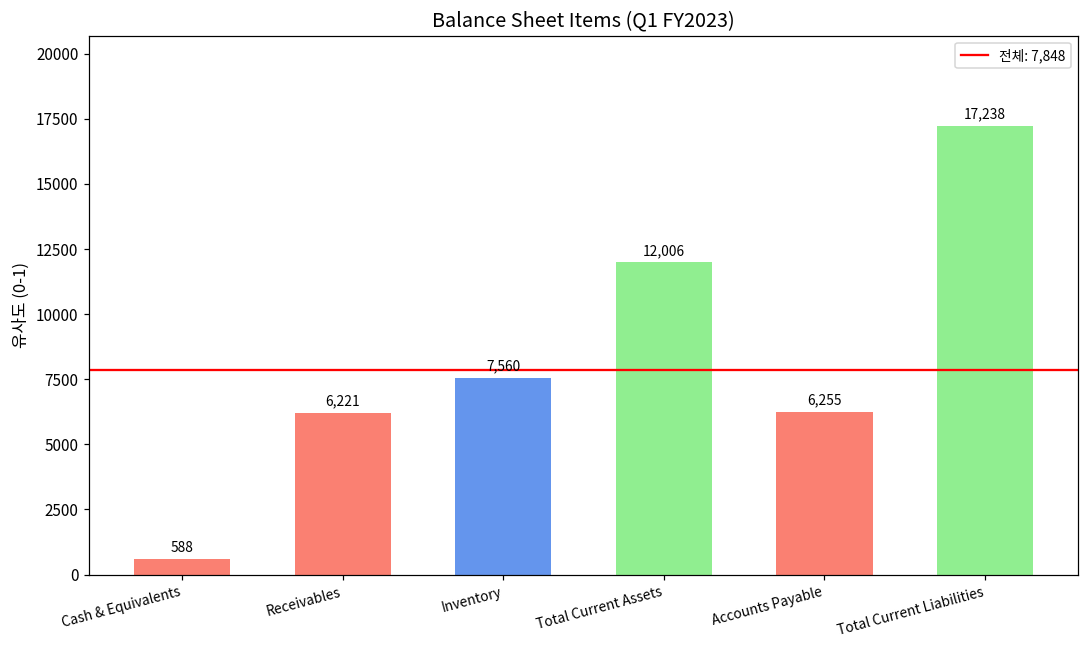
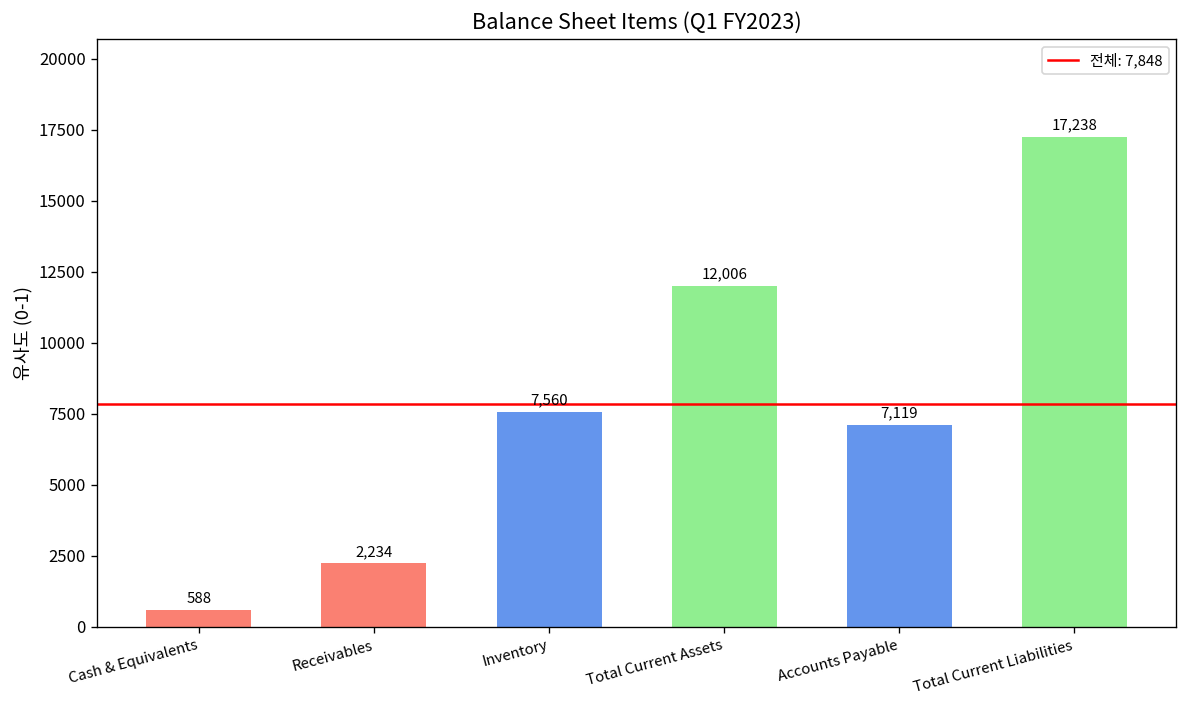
Receivables: 6,221 -> 2,234
Accounts Payable: 6,255 -> 7,119
